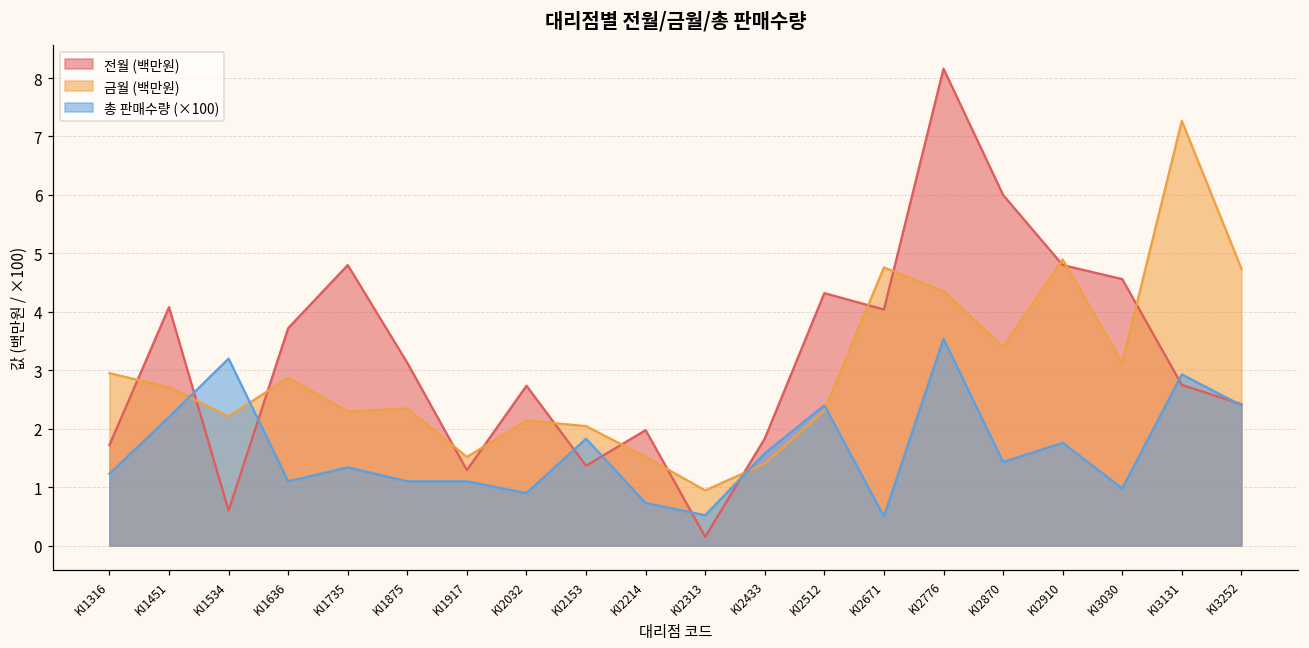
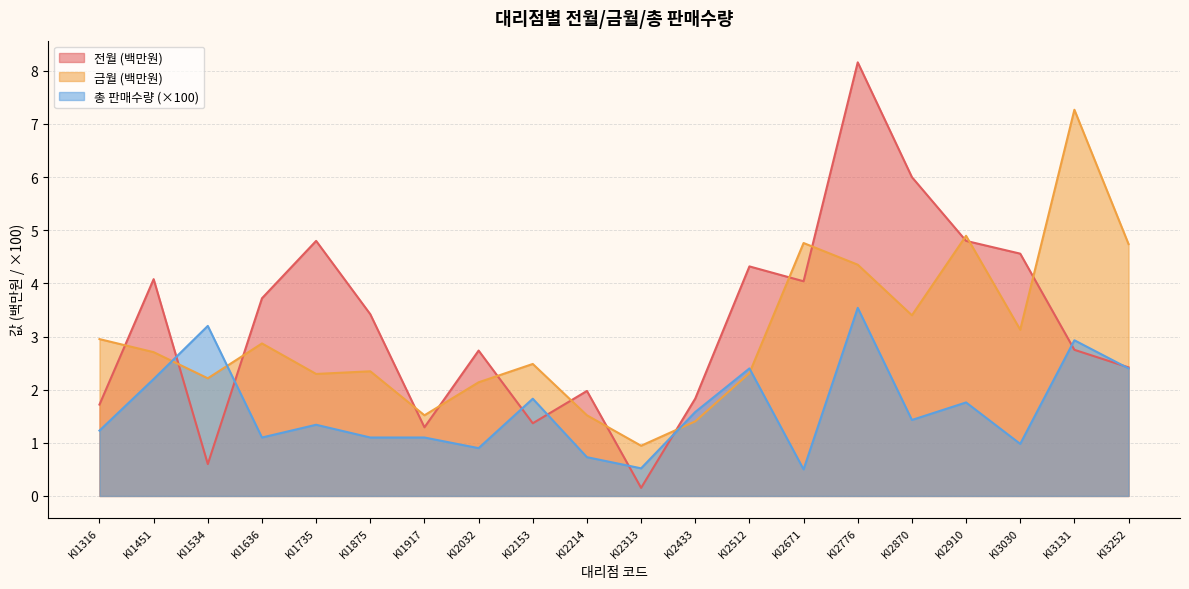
전월 (백만원), KI1875: 3.1 -> 3.4
금월 (백만원), KI2153: 2.0 -> 2.5
